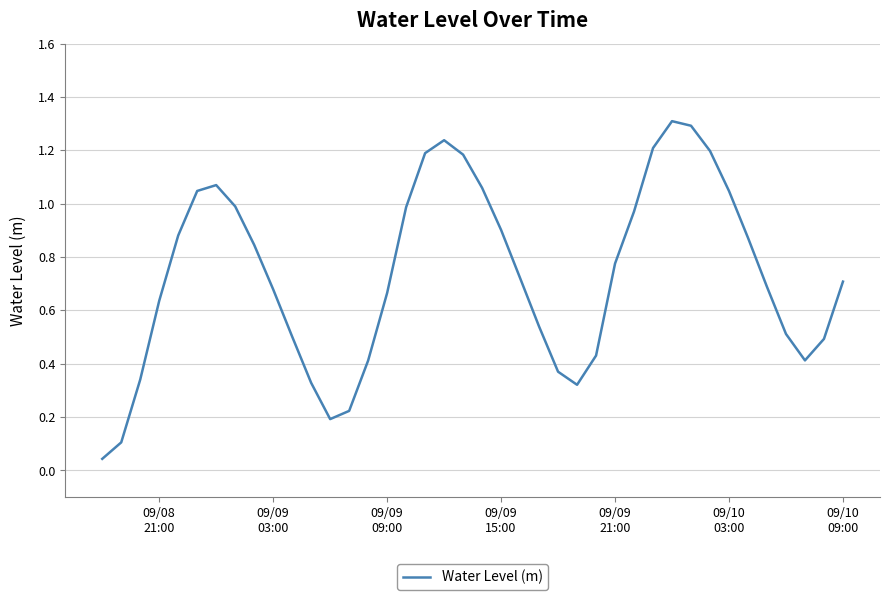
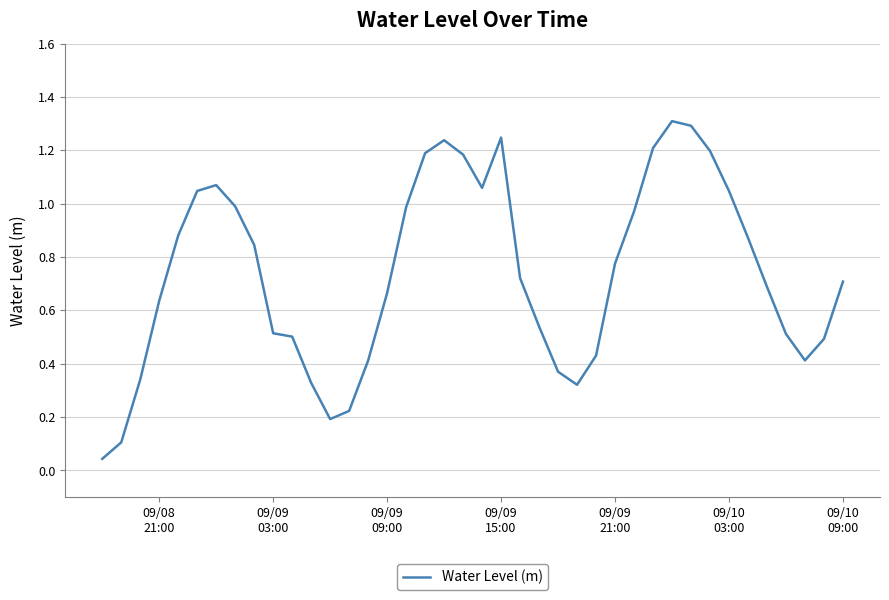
09/09 03:00: 0.68 -> 0.51
09/09 15:00: 0.90 -> 1.25
